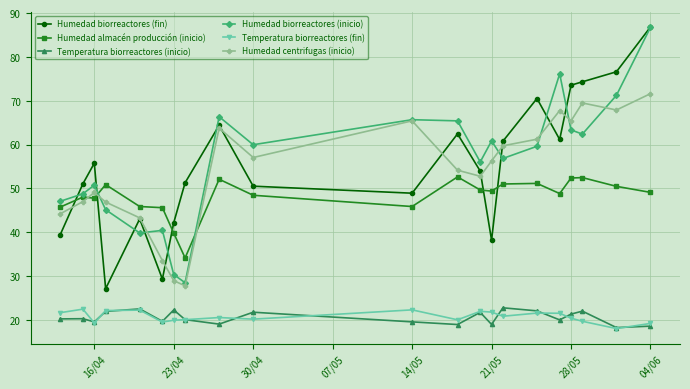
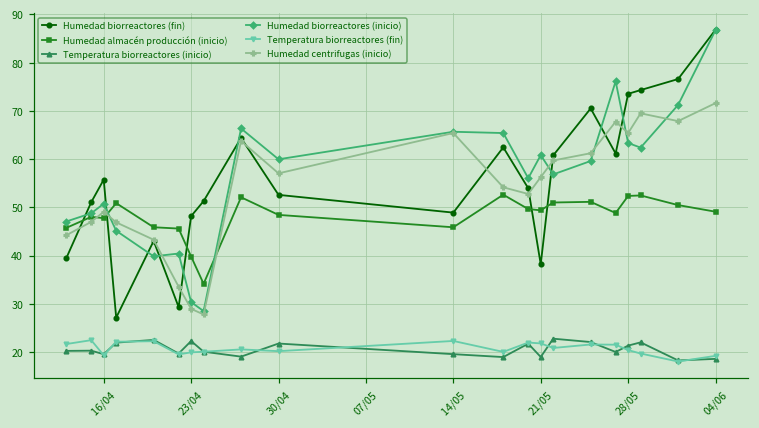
Humedad biorreactores (fin), 23/04: 42 -> 48
Humedad biorreactores (fin), 30/04: 51 -> 53
